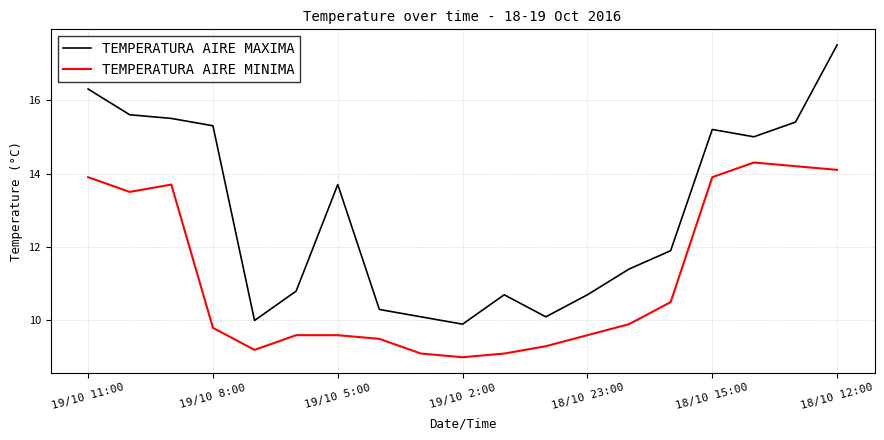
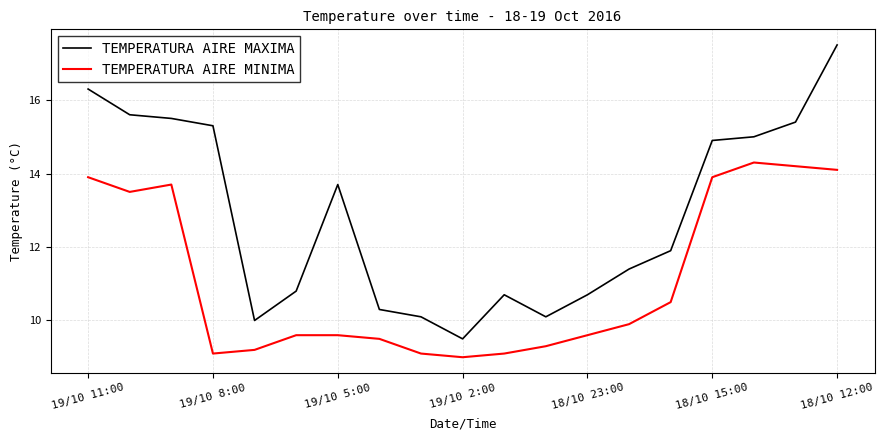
TEMPERATURA AIRE MINIMA, 19/10 8:00: 9.8 -> 9.1
TEMPERATURA AIRE MAXIMA, 19/10 2:00: 9.9 -> 9.5
TEMPERATURA AIRE MAXIMA, 18/10 15:00: 15.2 -> 14.9
